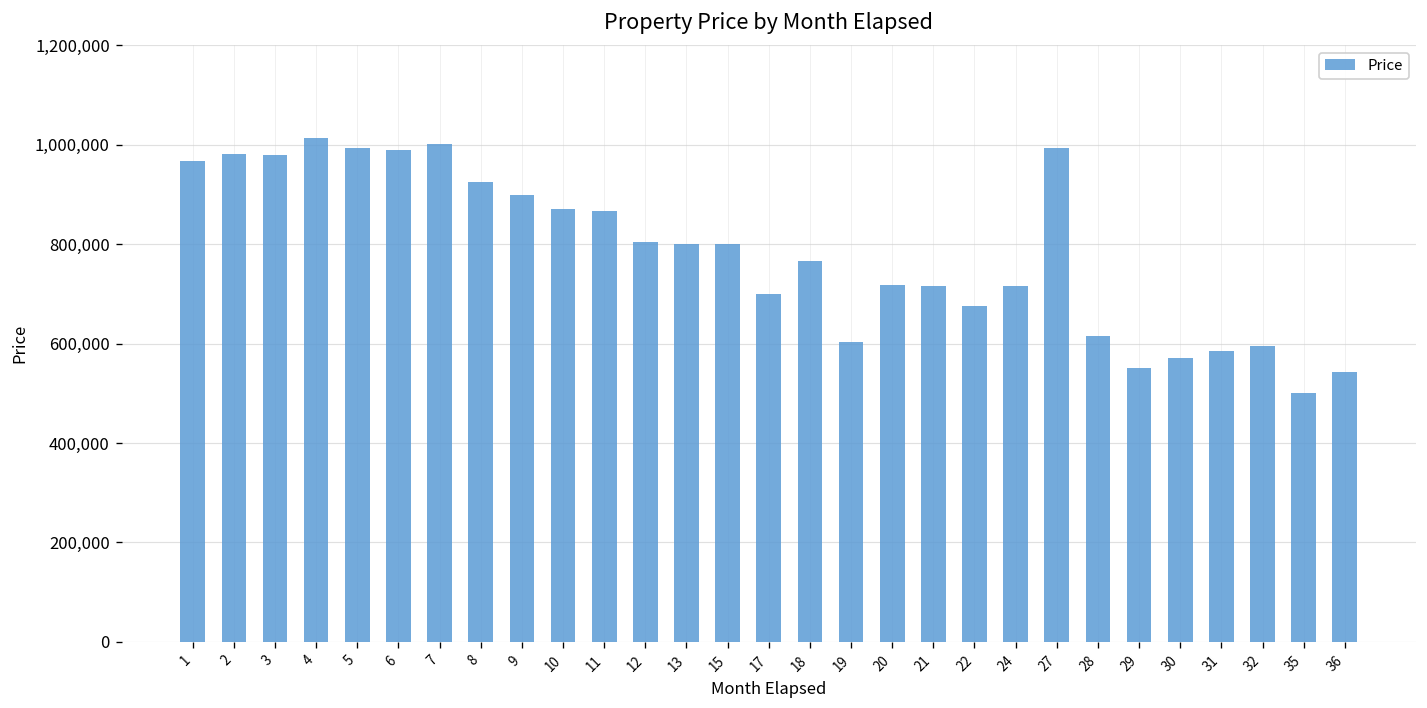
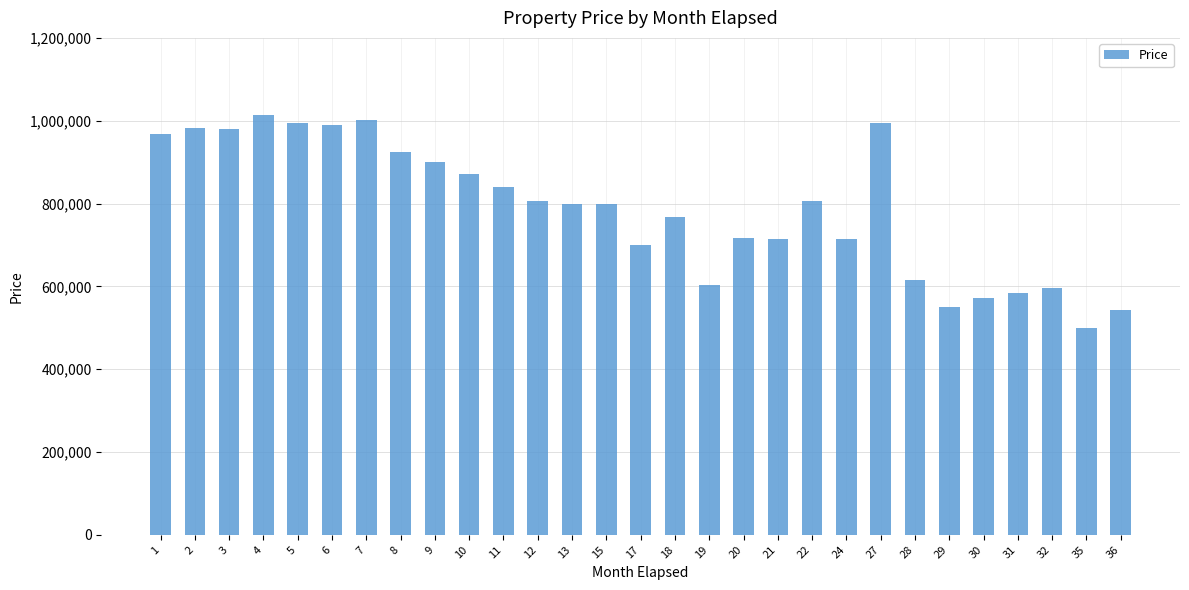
11: 870,000 -> 840,000
22: 680,000 -> 810,000
